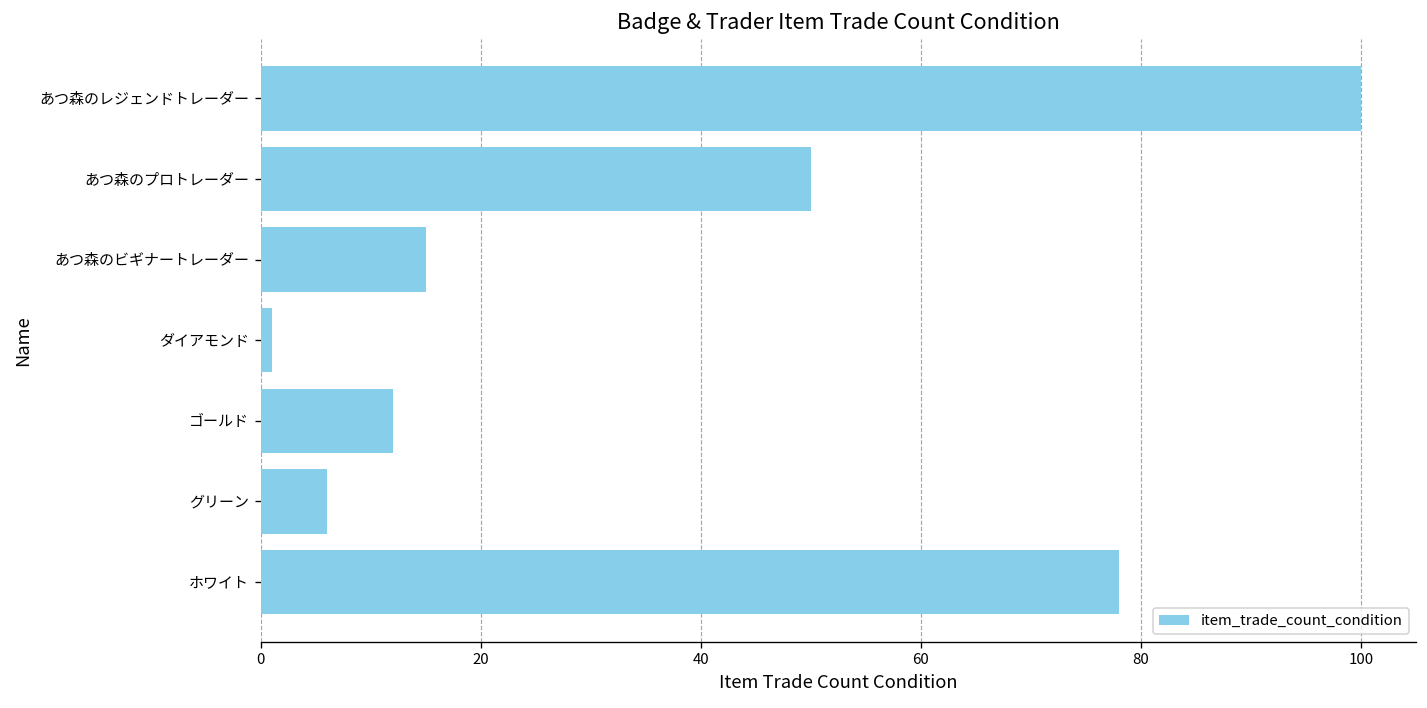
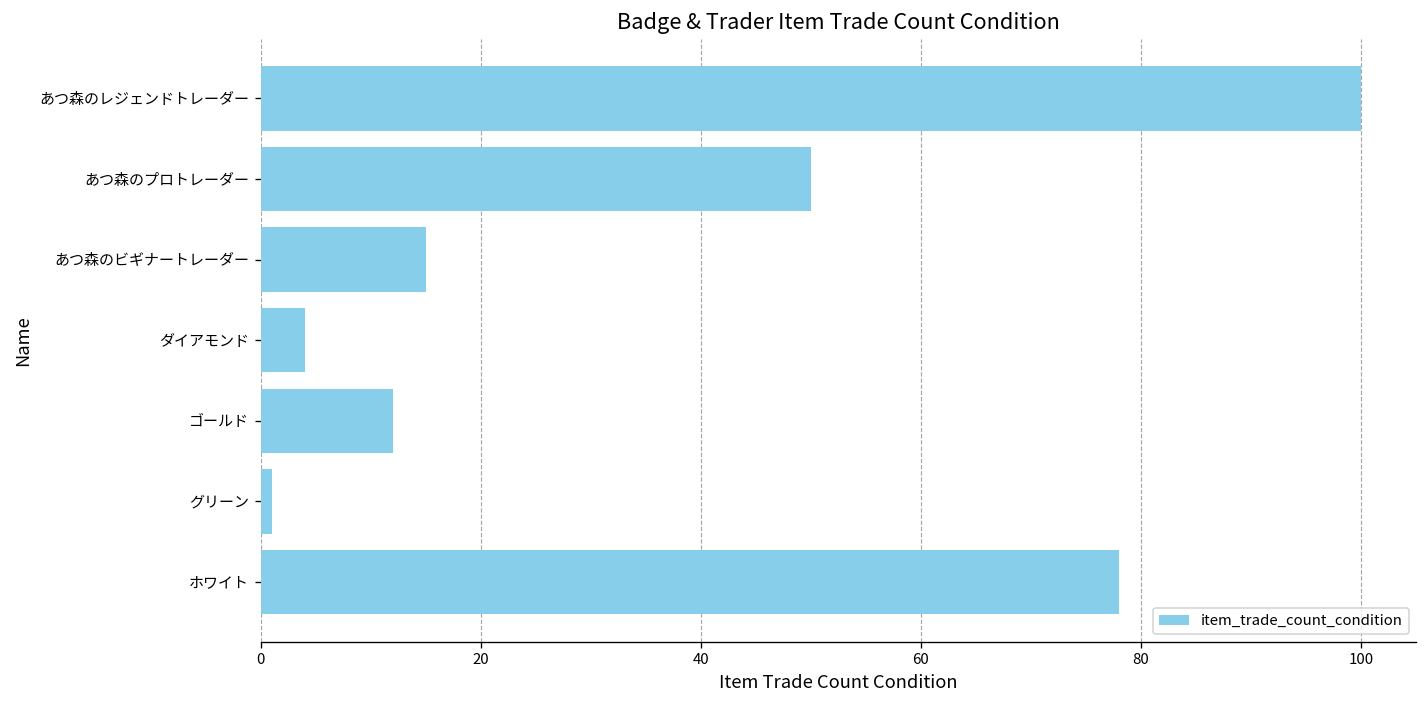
ダイアモンド: 1 -> 4
グリーン: 6 -> 1
